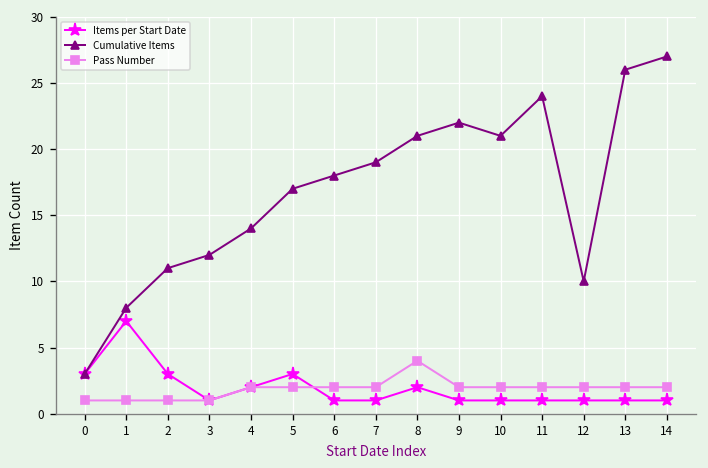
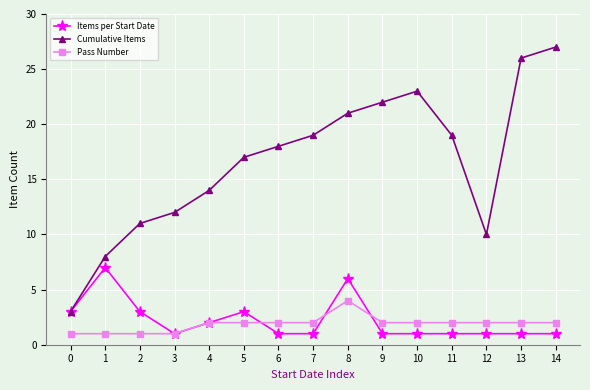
Items per Start Date, 8: 2 -> 6
Cumulative Items, 10: 21 -> 23
Cumulative Items, 11: 24 -> 19
